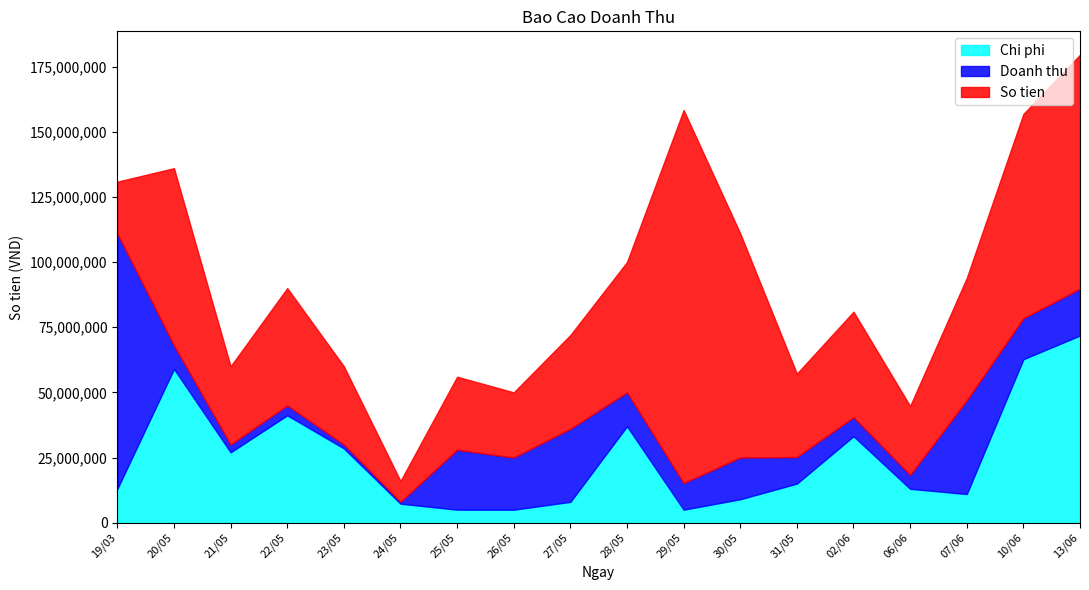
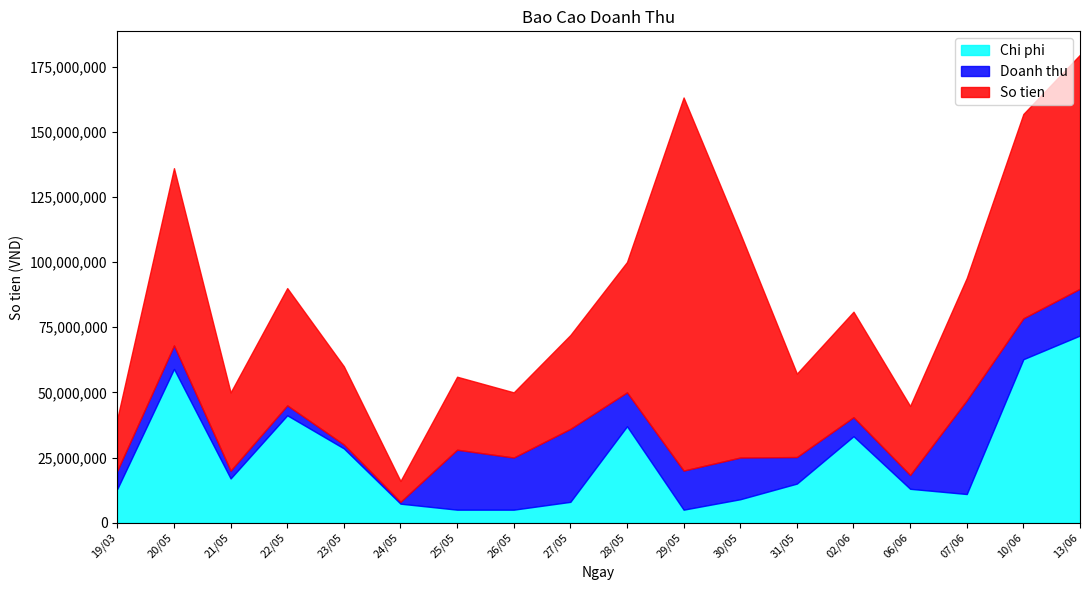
Doanh thu, 19/03: 98,000,000 -> 7,000,000
Chi phi, 21/05: 27,000,000 -> 17,000,000
Doanh thu, 29/05: 10,000,000 -> 15,000,000
